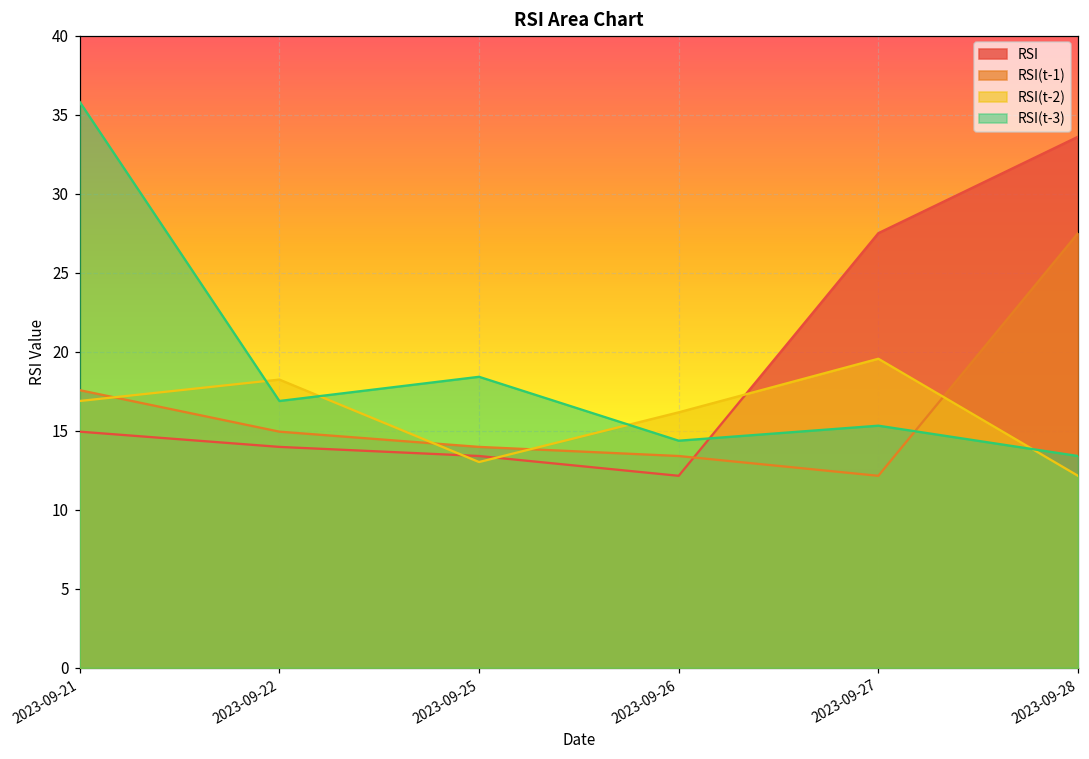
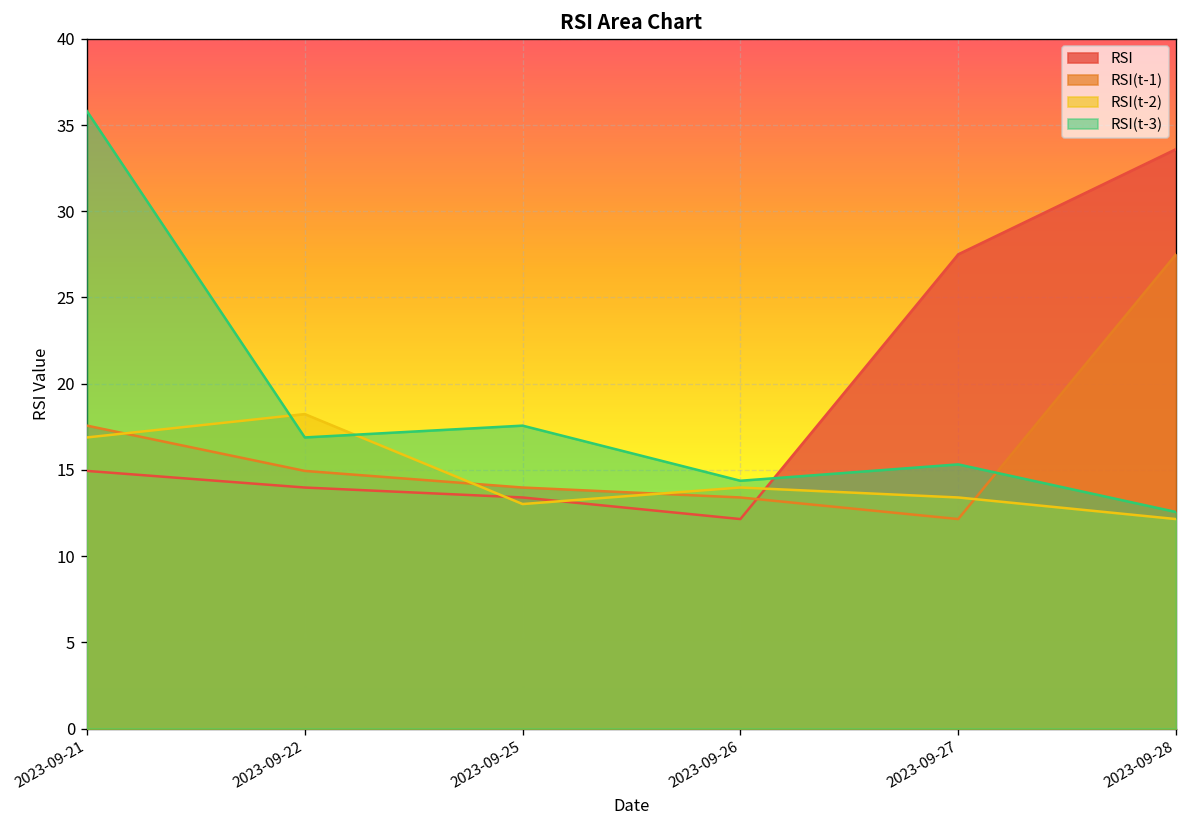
RSI(t-3), 2023-09-25: 18.4 -> 17.6
RSI(t-2), 2023-09-26: 16.2 -> 14.0
RSI(t-2), 2023-09-27: 19.6 -> 13.4
RSI(t-3), 2023-09-28: 13.4 -> 12.6
